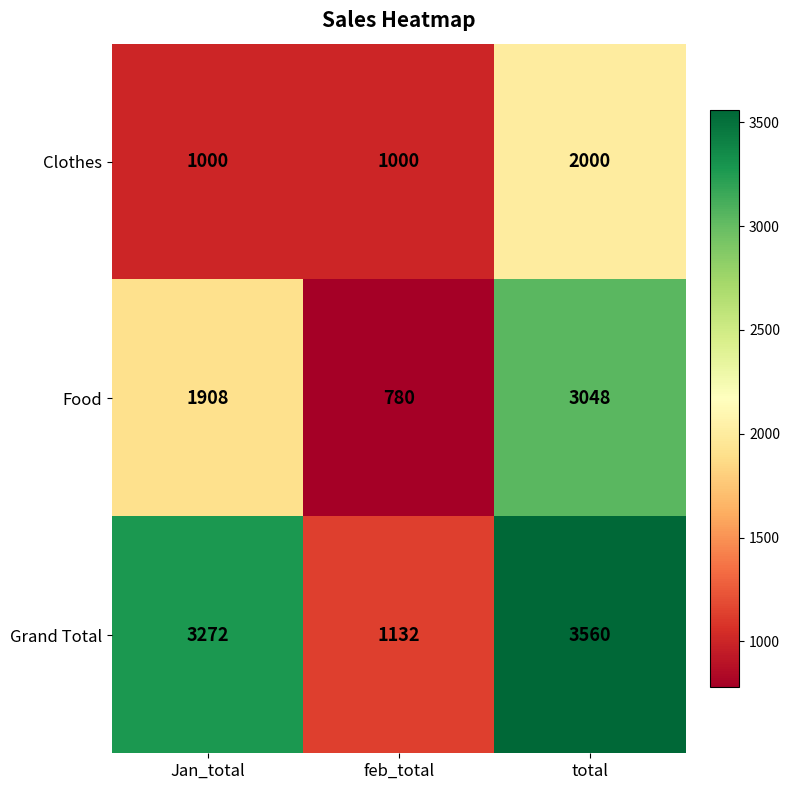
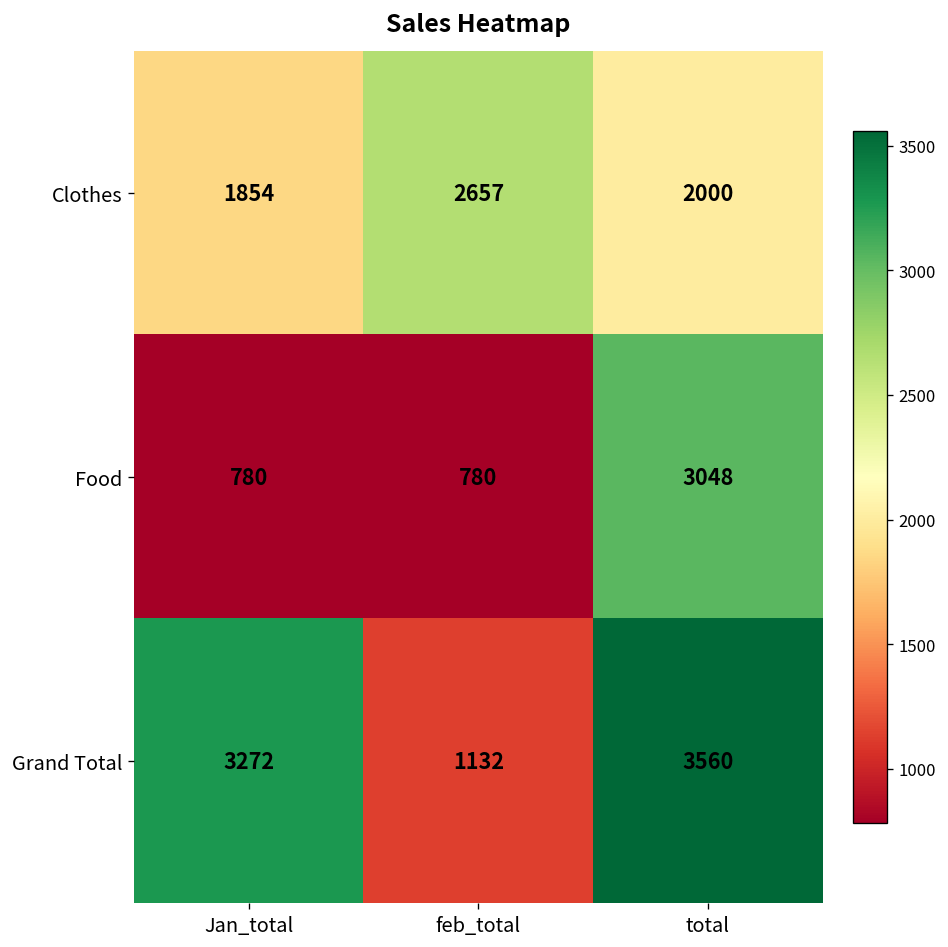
Clothes, Jan_total: 1000 -> 1854
Clothes, feb_total: 1000 -> 2657
Food, Jan_total: 1908 -> 780
